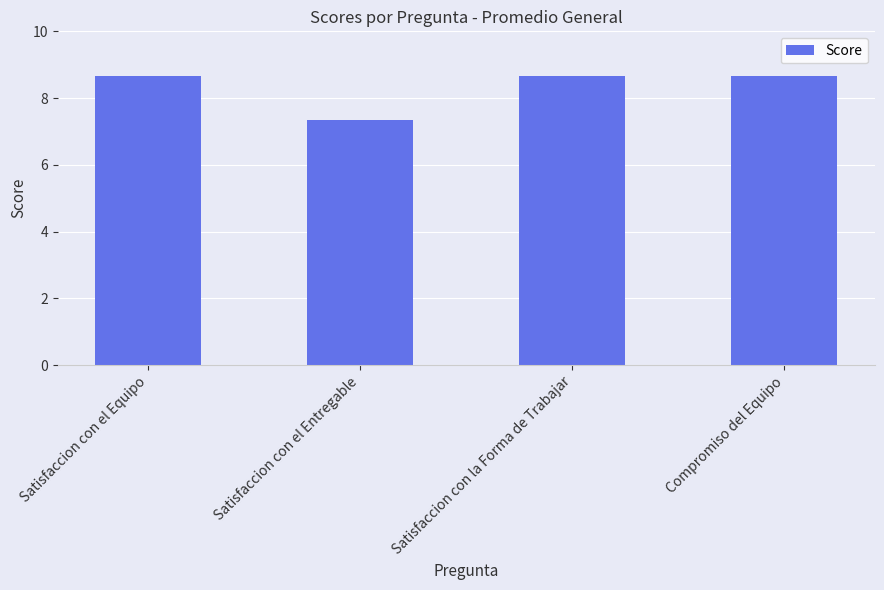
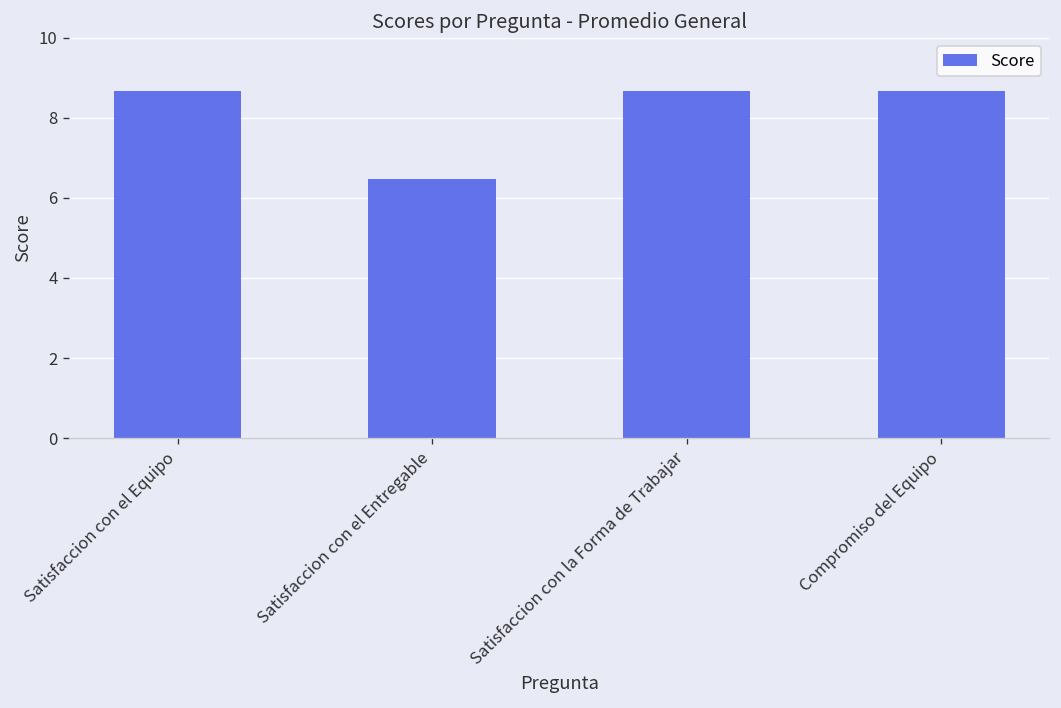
Satisfaccion con el Entregable: 7.3 -> 6.5
